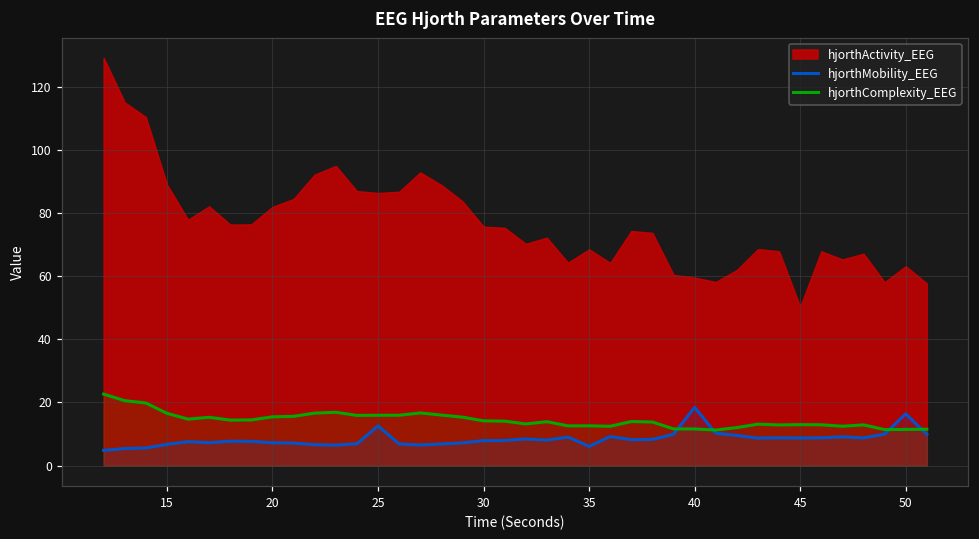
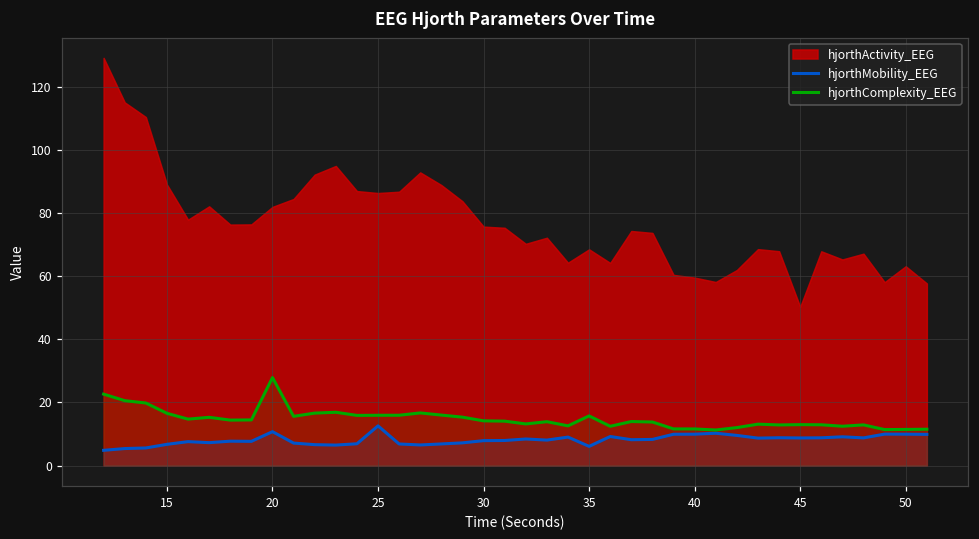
hjorthMobility_EEG, 20: 7 -> 11
hjorthComplexity_EEG, 20: 15 -> 28
hjorthComplexity_EEG, 35: 13 -> 16
hjorthMobility_EEG, 40: 18 -> 10
hjorthMobility_EEG, 50: 16 -> 10
